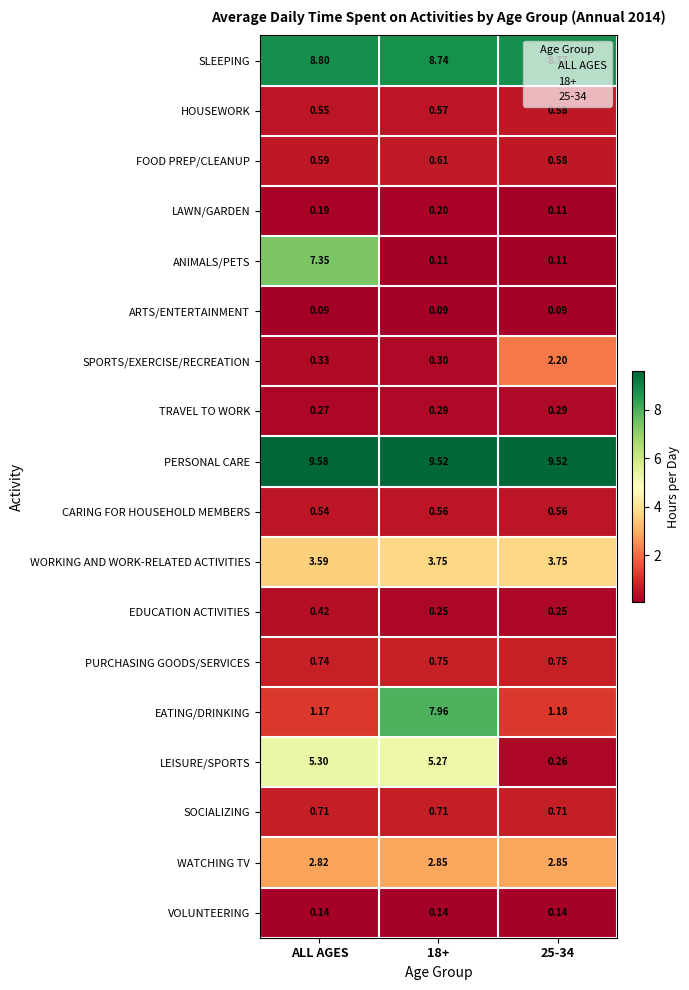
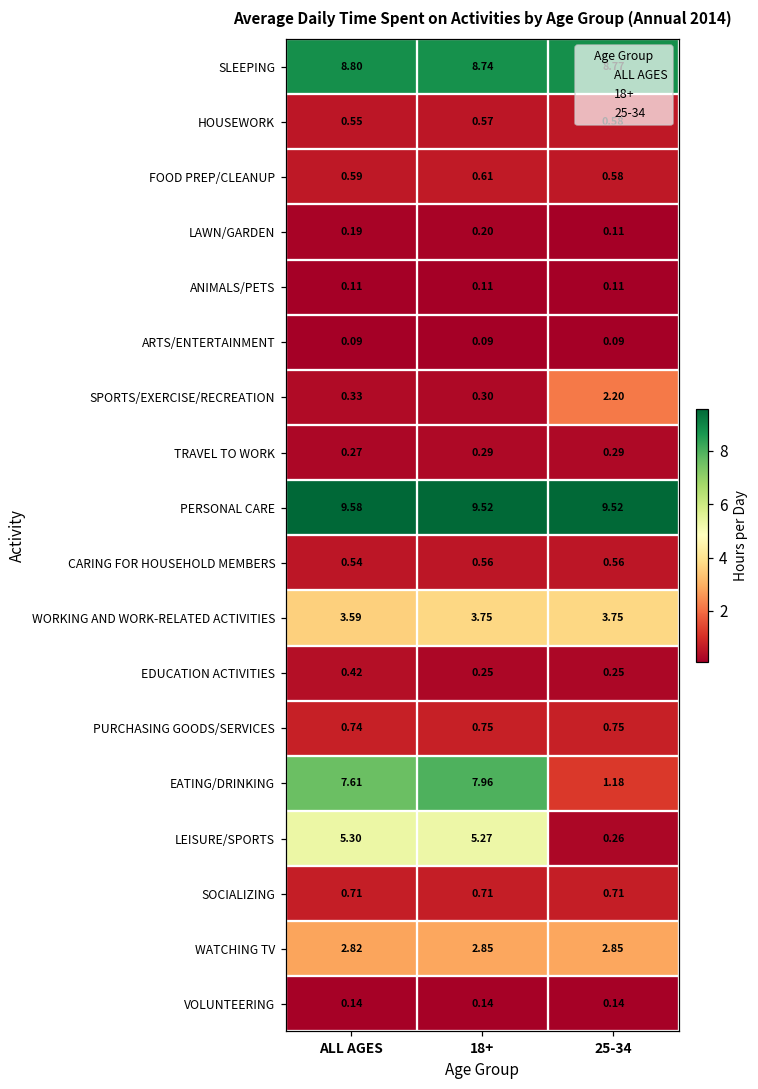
ANIMALS/PETS, ALL AGES: 7.35 -> 0.11
EATING/DRINKING, ALL AGES: 1.17 -> 7.61
